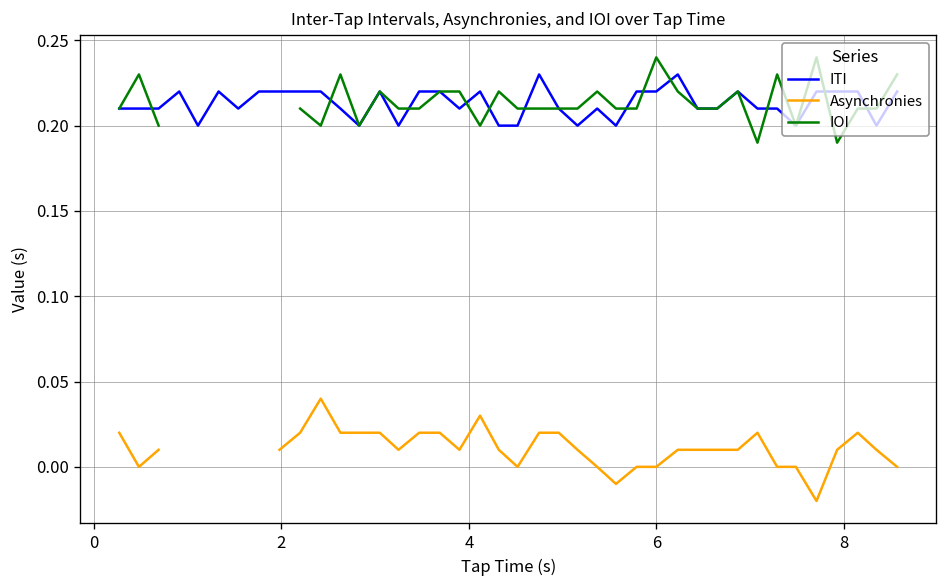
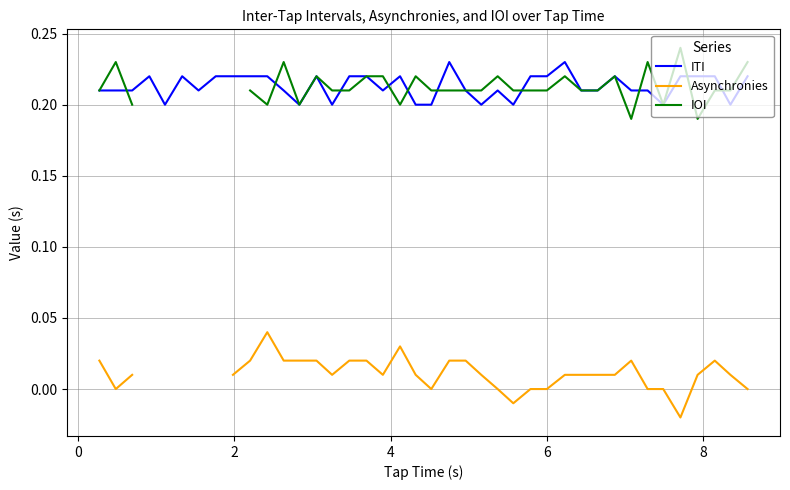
IOI, 6: 0.24 -> 0.21
